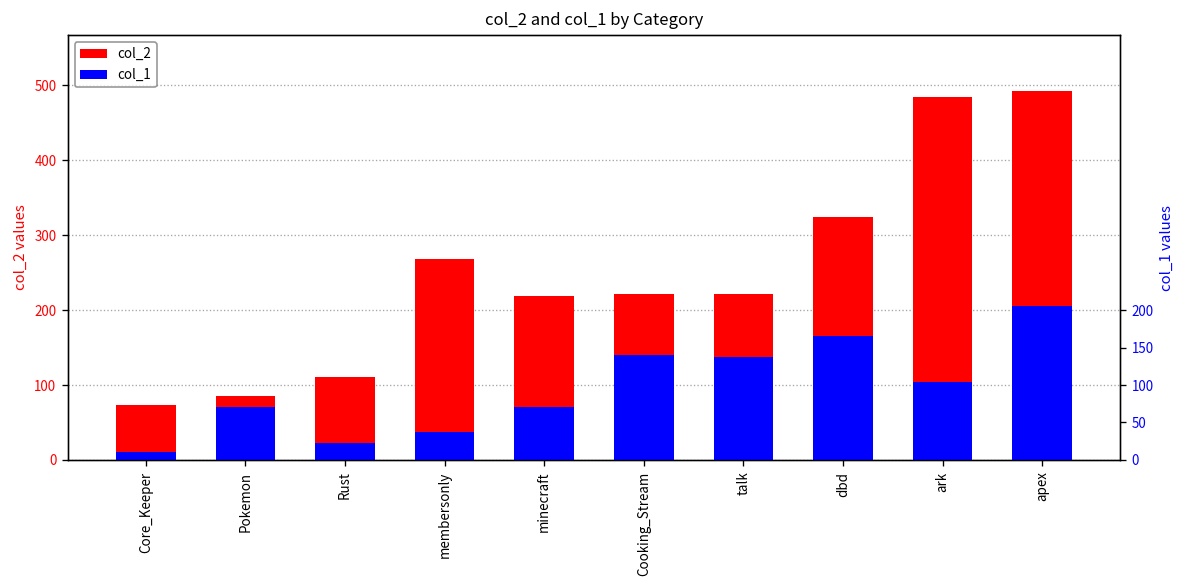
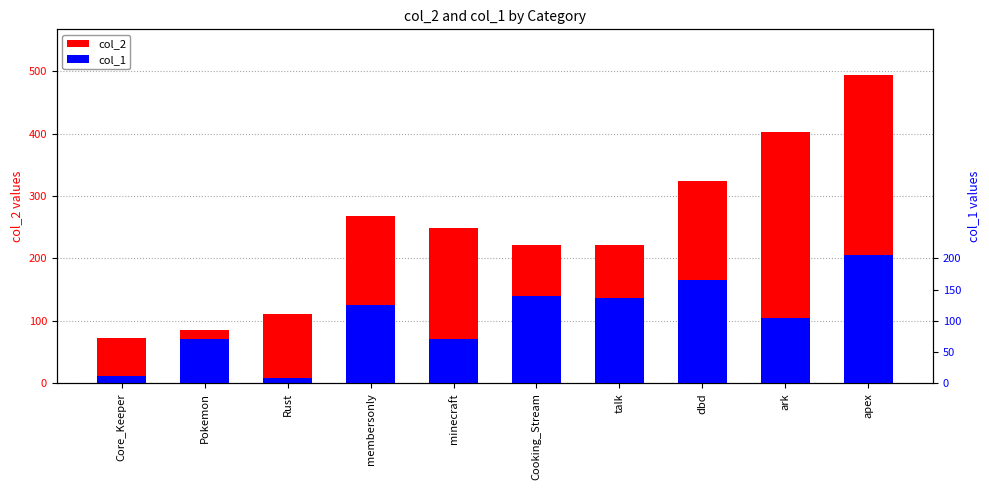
col_1, Rust: 20 -> 10
col_1, membersonly: 40 -> 130
col_2, minecraft: 220 -> 250
col_2, ark: 490 -> 400
